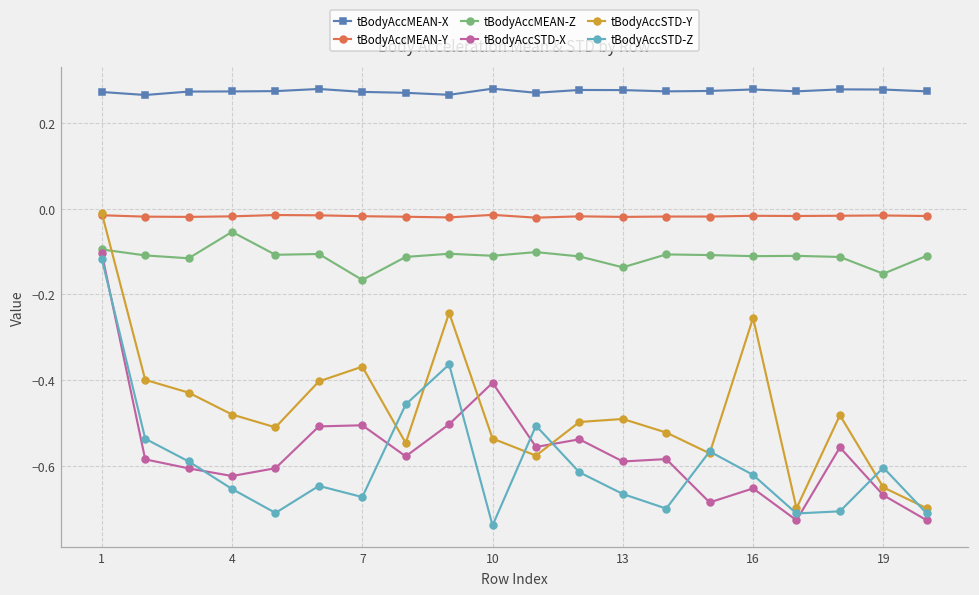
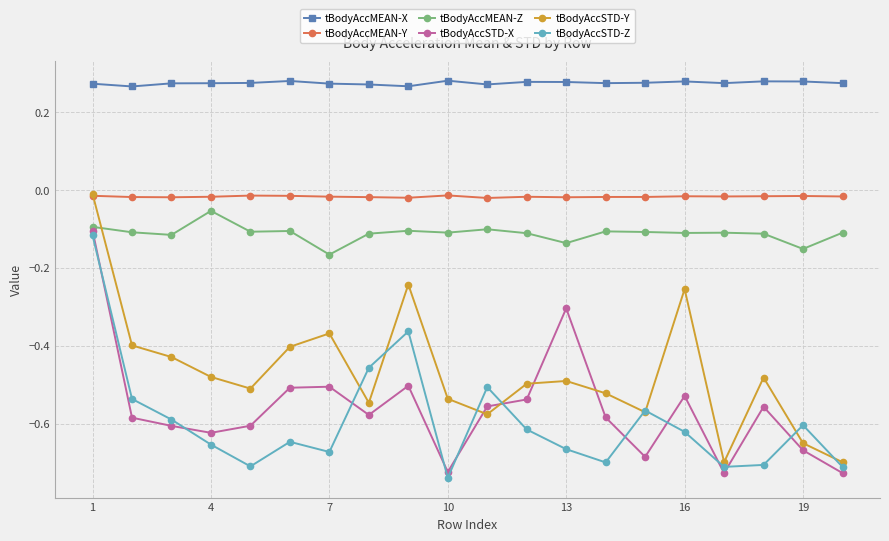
tBodyAccSTD-X, 10: -0.41 -> -0.72
tBodyAccSTD-X, 13: -0.59 -> -0.30
tBodyAccSTD-X, 16: -0.65 -> -0.53
